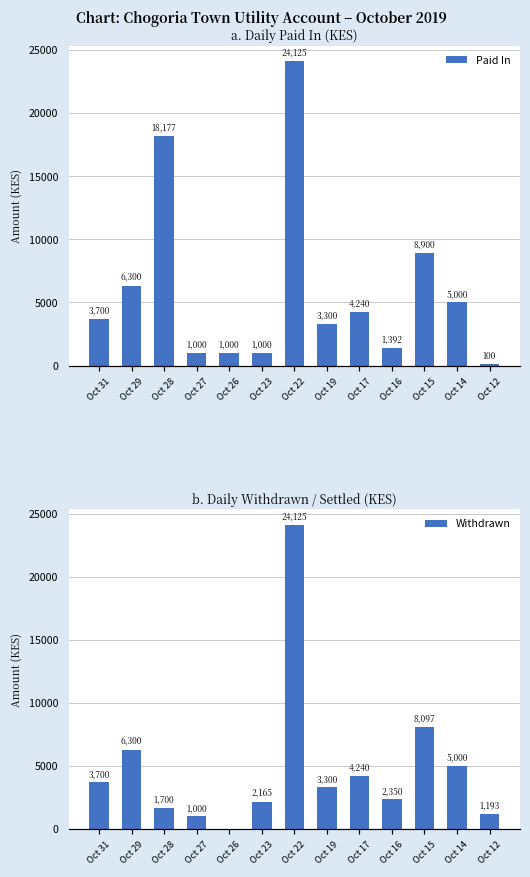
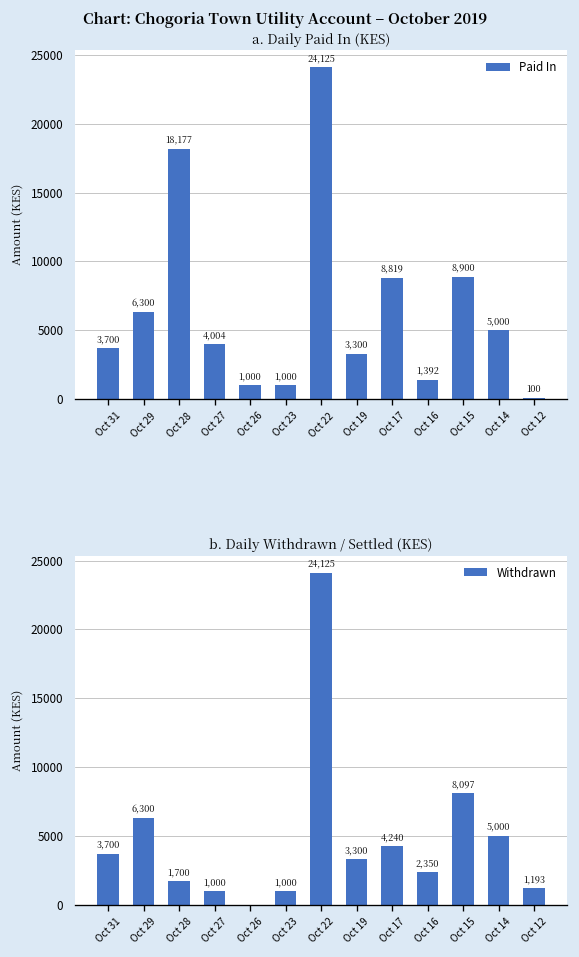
a. Daily Paid In (KES), Oct 27: 1,000 -> 4,004
a. Daily Paid In (KES), Oct 17: 4,240 -> 8,819
b. Daily Withdrawn / Settled (KES), Oct 23: 2,165 -> 1,000
